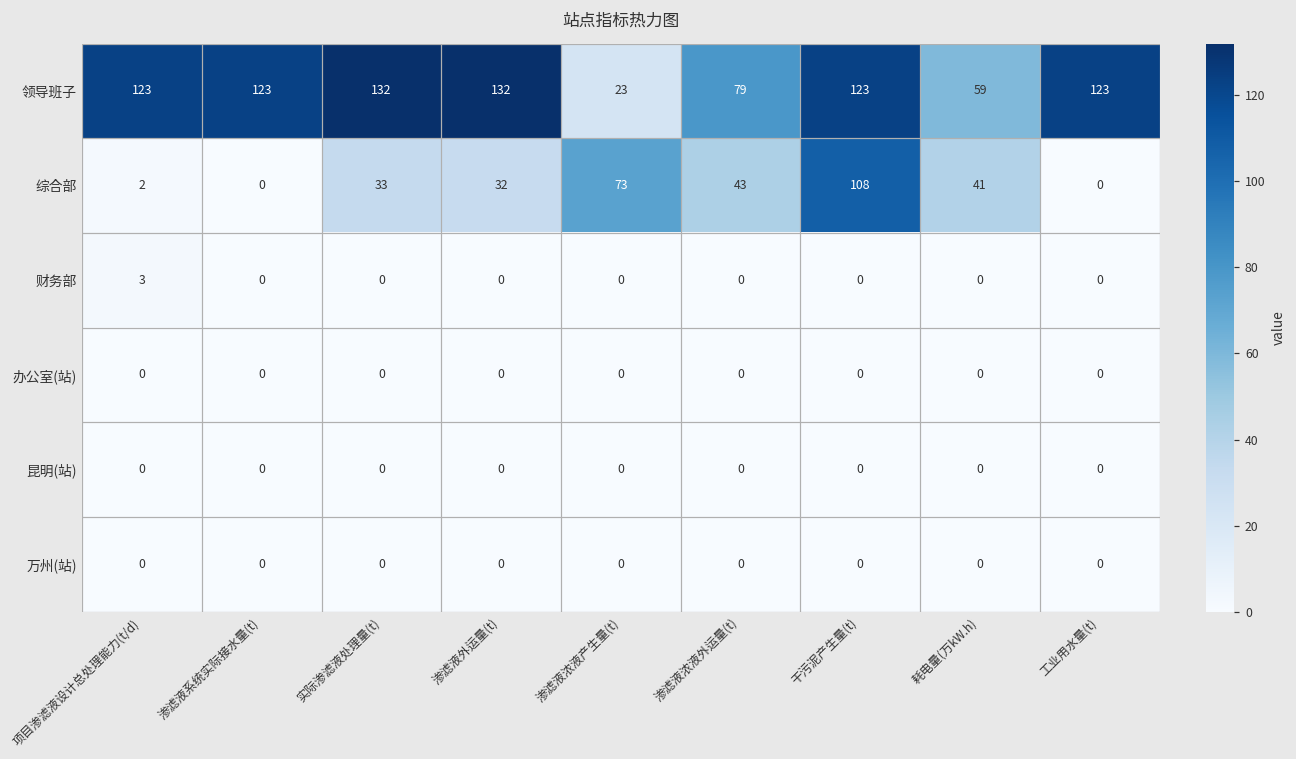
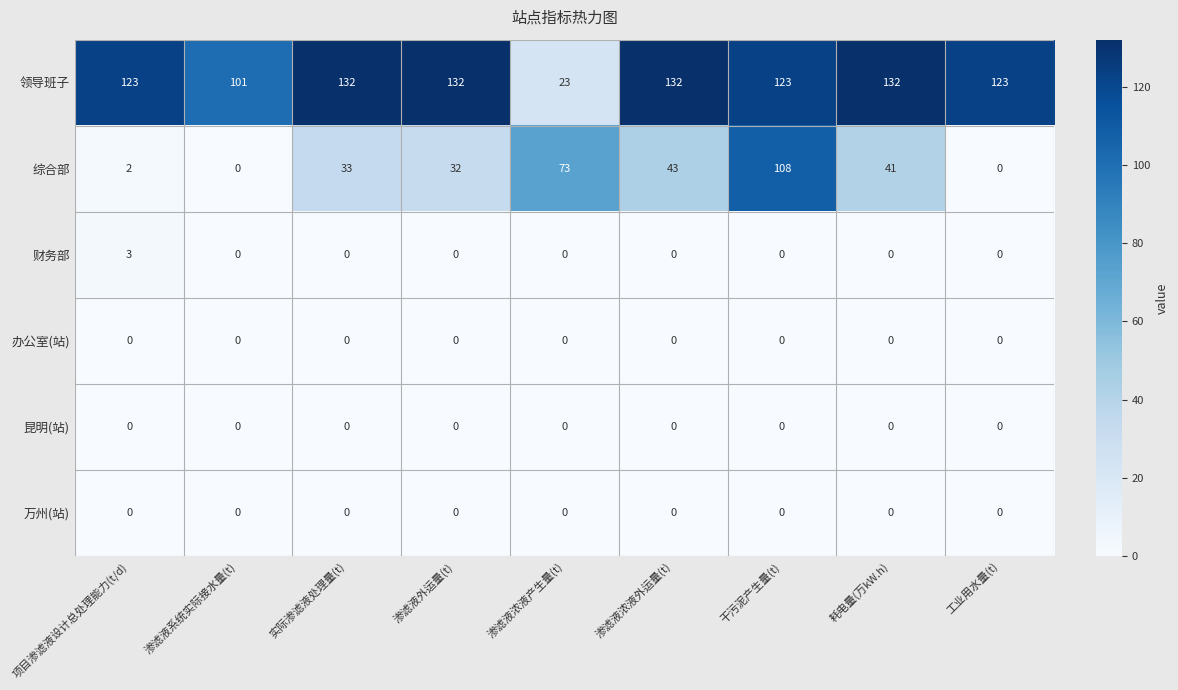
领导班子, 渗滤液系统实际接水量(t): 123 -> 101
领导班子, 渗滤液浓液外运量(t): 79 -> 132
领导班子, 耗电量(万kW.h): 59 -> 132
